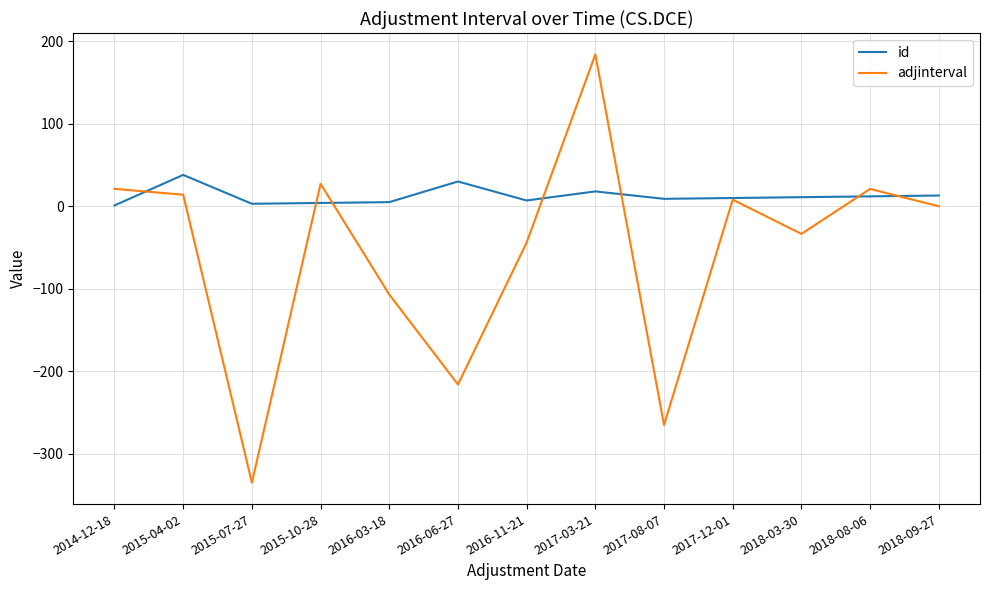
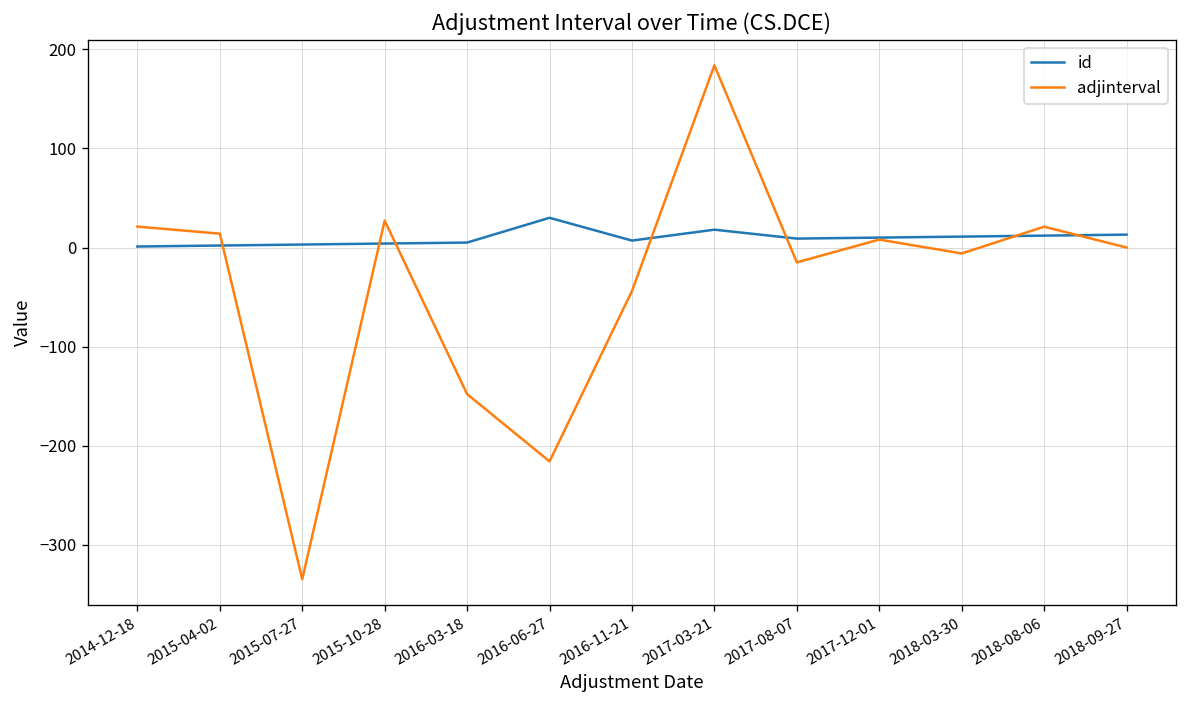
id, 2015-04-02: 40 -> 0
adjinterval, 2016-03-18: -110 -> -150
adjinterval, 2017-08-07: -270 -> -20
adjinterval, 2018-03-30: -30 -> -10
